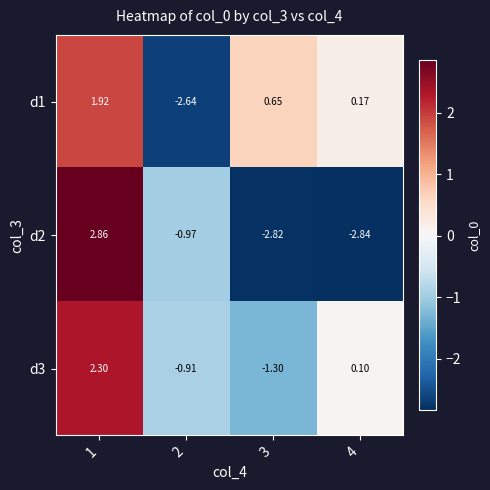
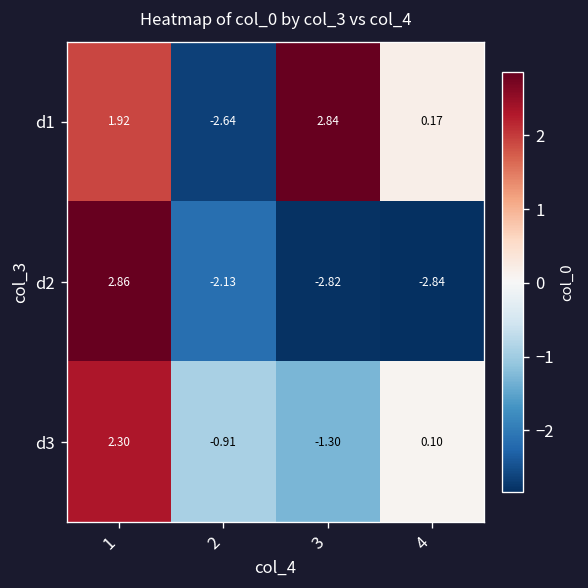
d1, 3: 0.65 -> 2.84
d2, 2: -0.97 -> -2.13
